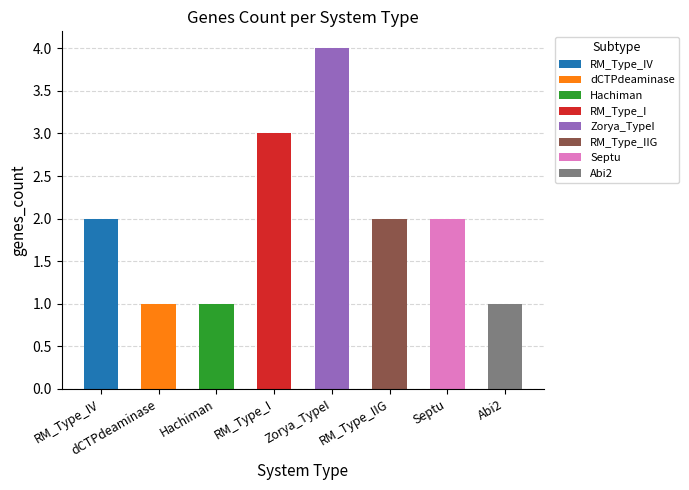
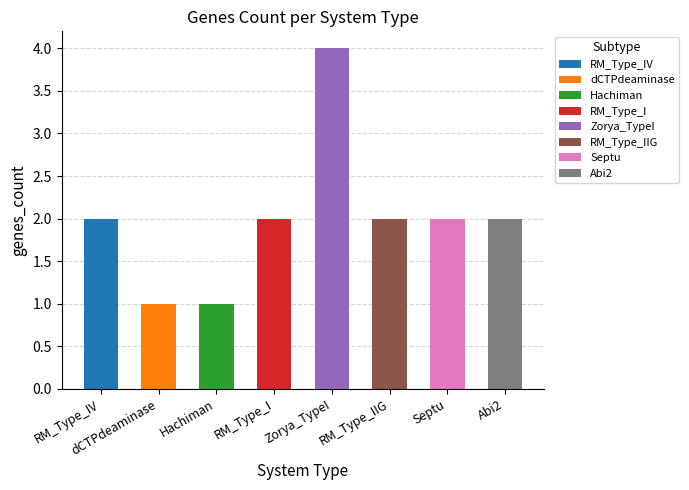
RM_Type_I: 3 -> 2
Abi2: 1 -> 2
